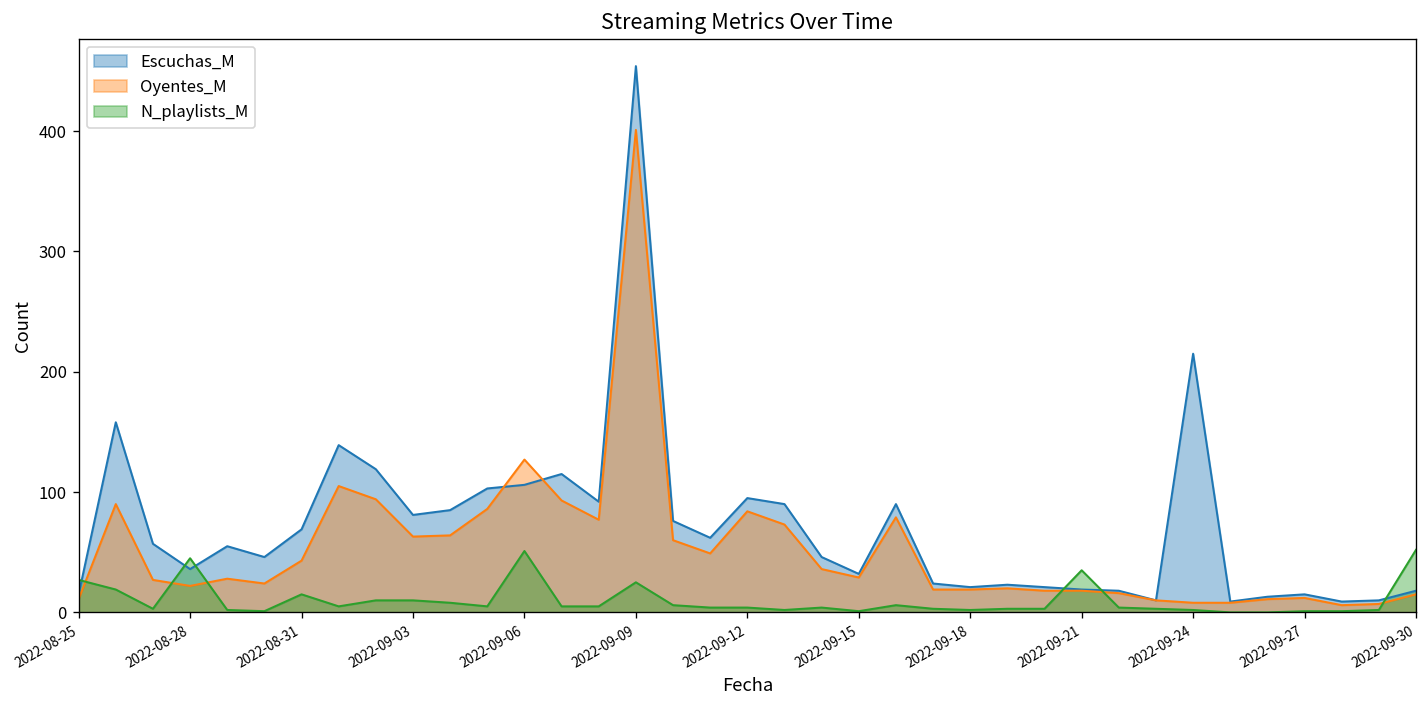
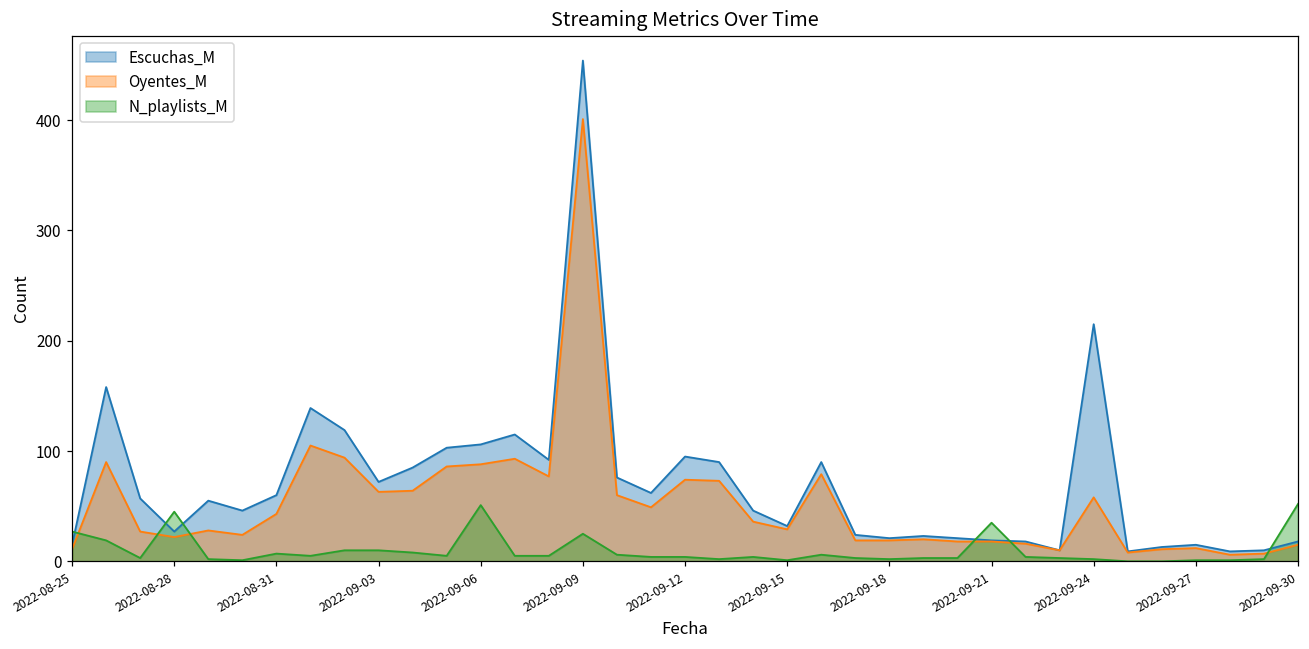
Escuchas_M, 2022-08-28: 36 -> 27
Escuchas_M, 2022-08-31: 69 -> 60
N_playlists_M, 2022-08-31: 15 -> 7
Escuchas_M, 2022-09-03: 81 -> 72
Oyentes_M, 2022-09-06: 127 -> 88
Oyentes_M, 2022-09-12: 84 -> 74
Oyentes_M, 2022-09-24: 8 -> 58
